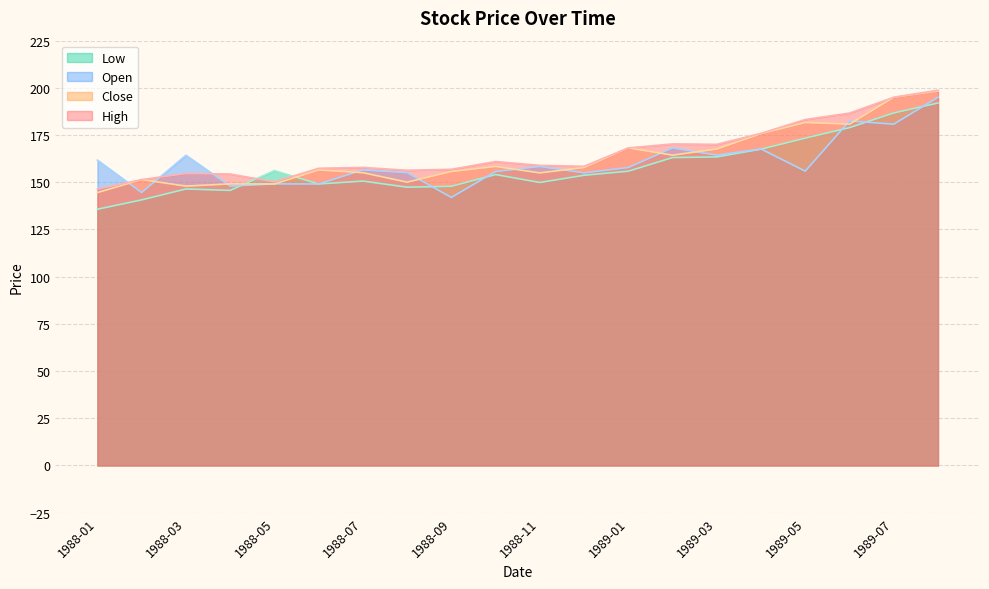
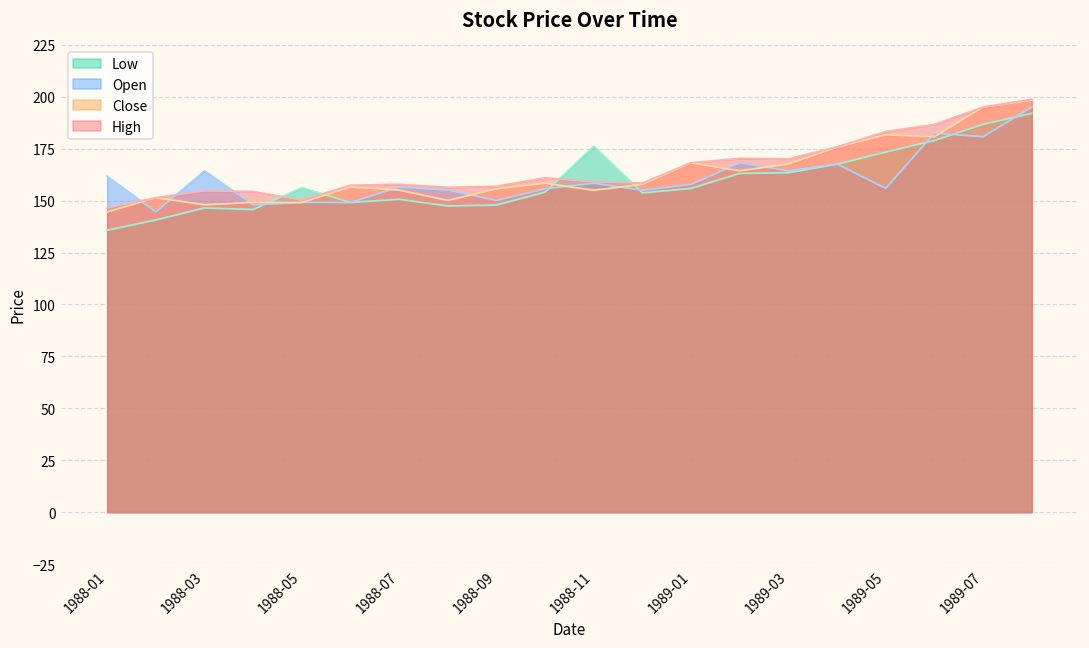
Open, 1988-09: 142 -> 150
Low, 1988-11: 150 -> 176
